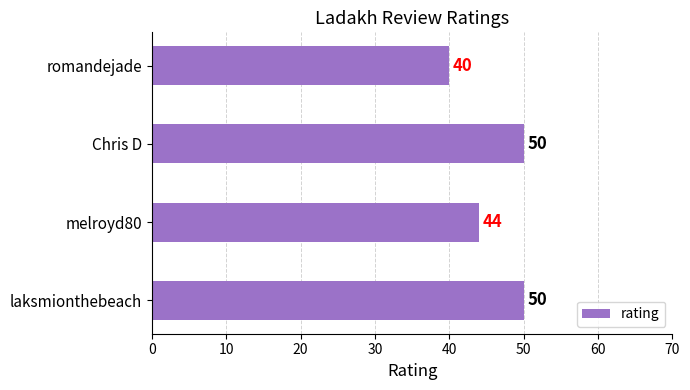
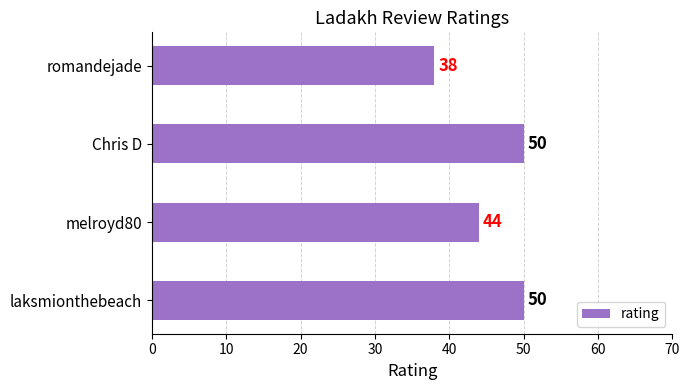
romandejade: 40 -> 38
